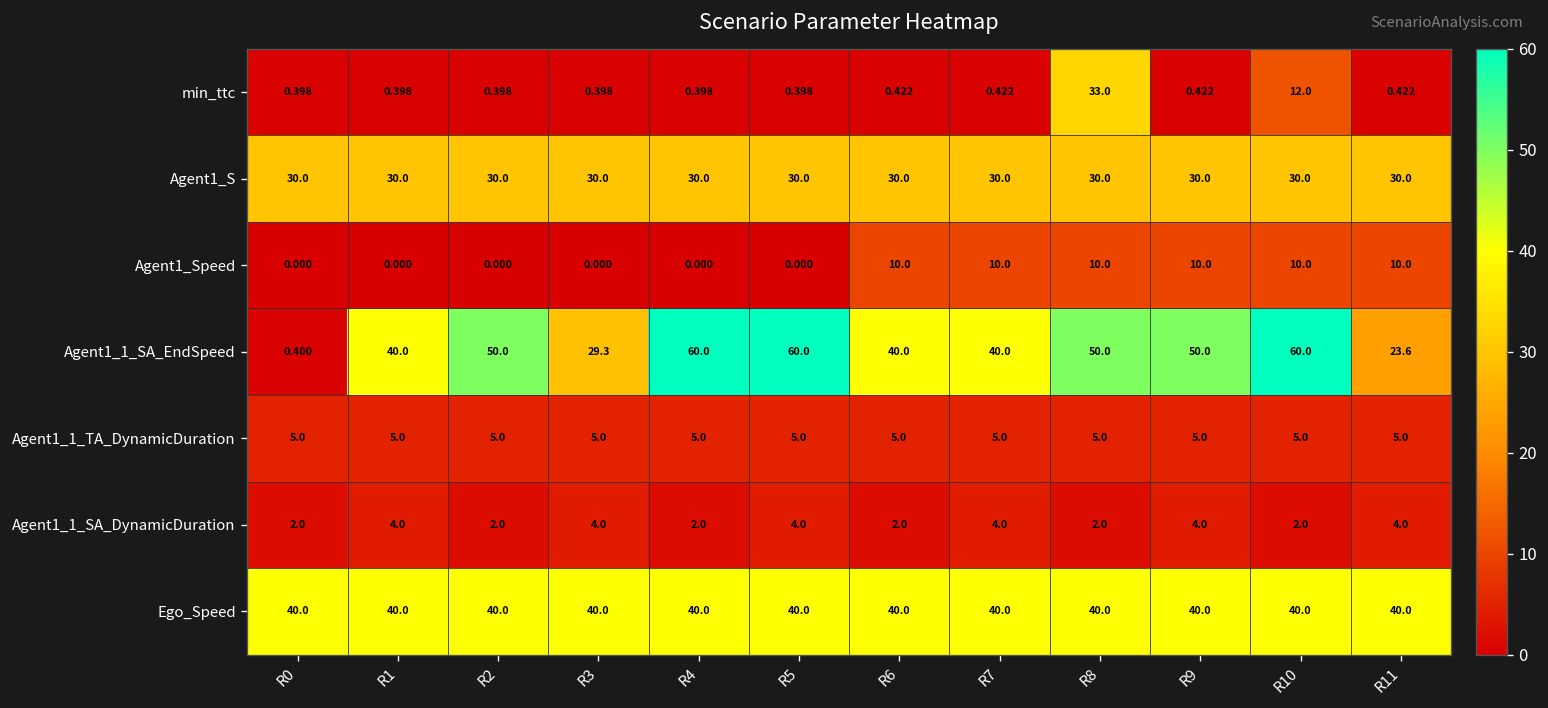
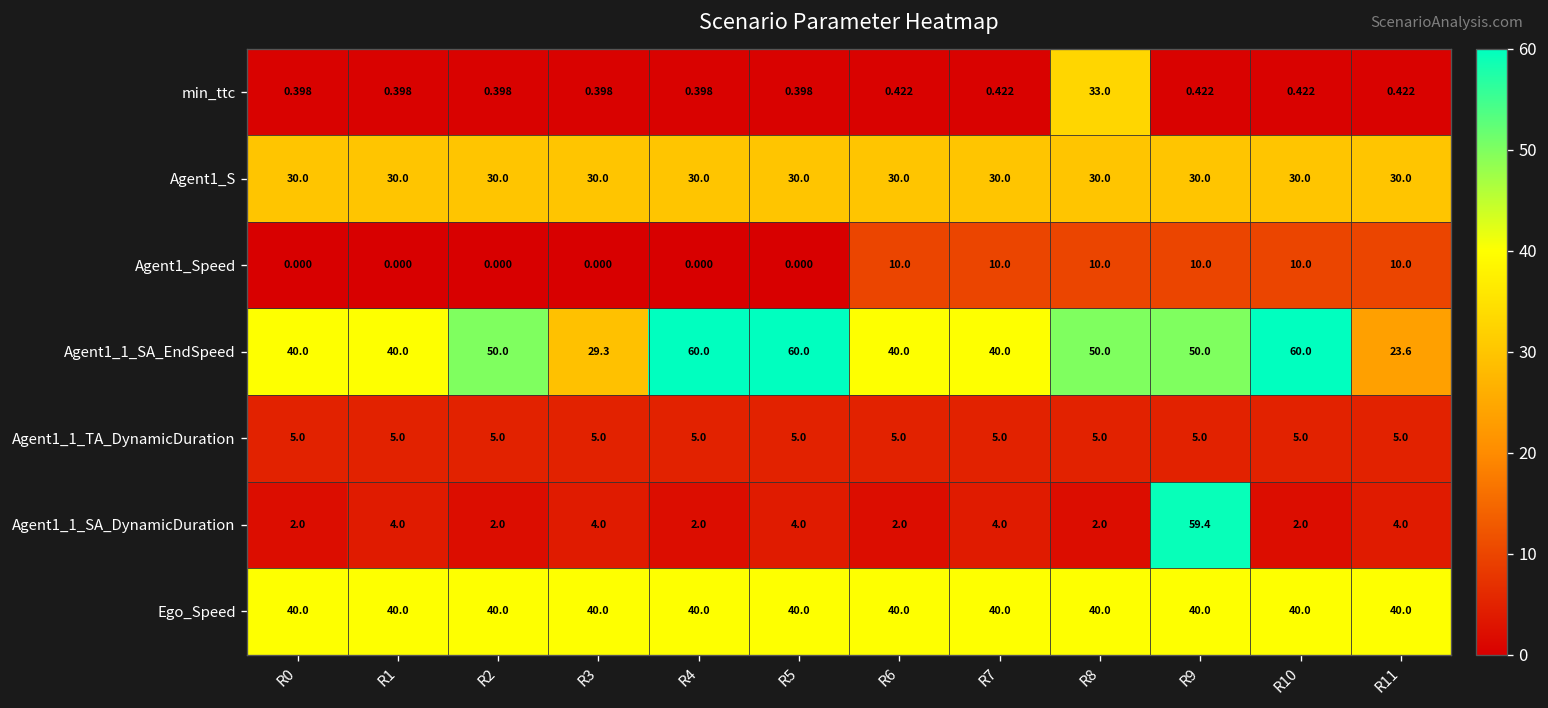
min_ttc, R10: 12.0 -> 0.422
Agent1_1_SA_EndSpeed, R0: 0.400 -> 40.0
Agent1_1_SA_DynamicDuration, R9: 4.0 -> 59.4
